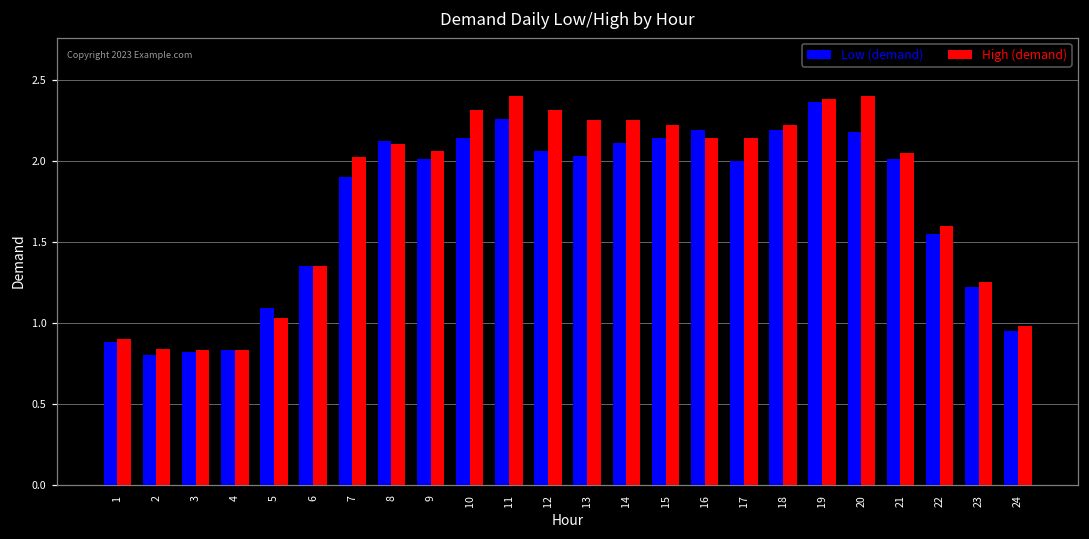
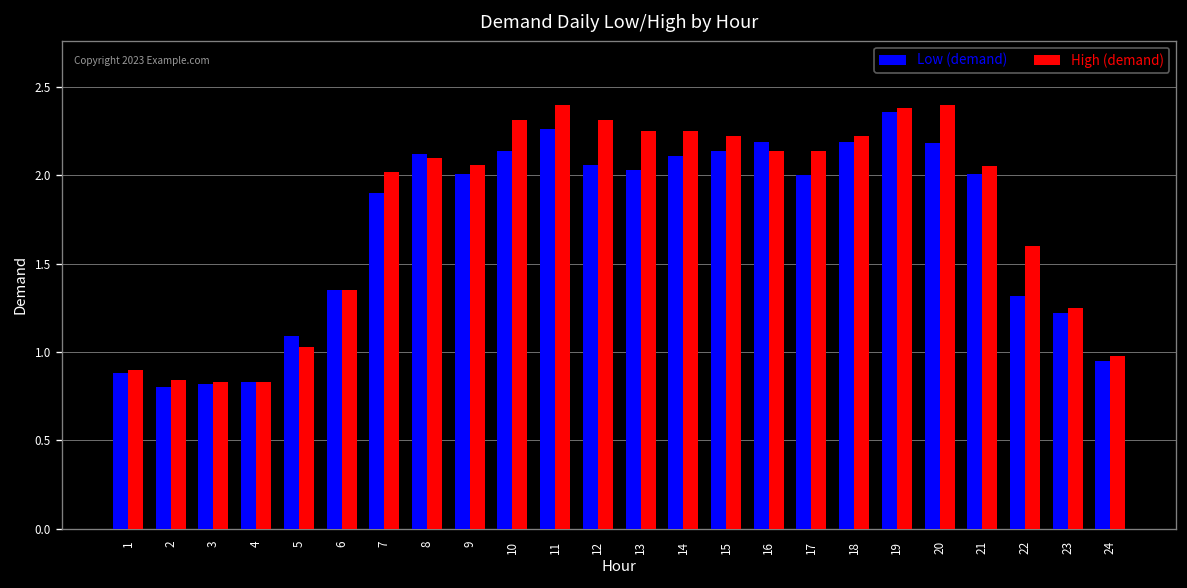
Low (demand), 22: 1.55 -> 1.32
